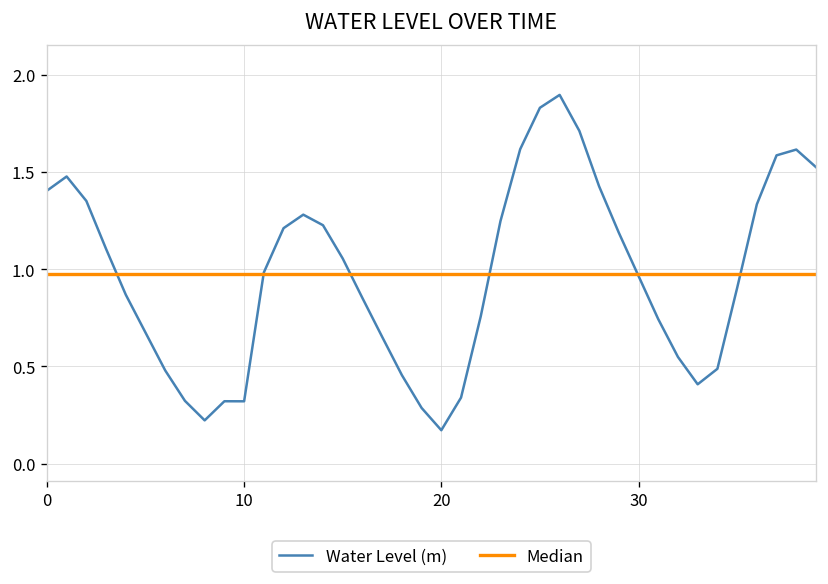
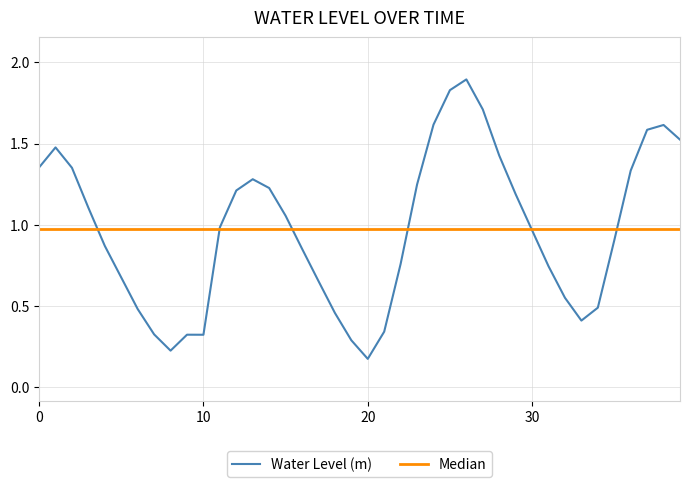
0: 1.40 -> 1.35
